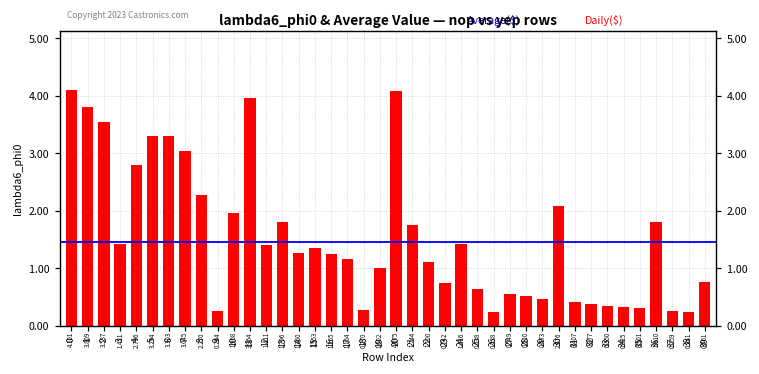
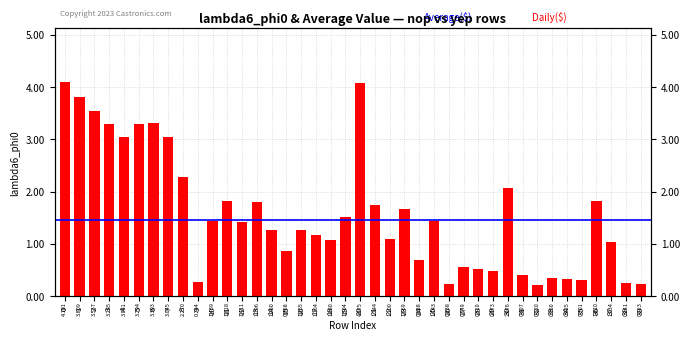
3: 1.421 -> 3.285
4: 2.796 -> 3.051
10: 1.958 -> 1.439
11: 3.964 -> 1.818
15: 1.353 -> 0.868
18: 0.270 -> 1.080
19: 1.002 -> 1.504
23: 0.742 -> 1.669
24: 1.416 -> 0.688
25: 0.638 -> 1.443
32: 0.377 -> 0.220
37: 0.259 -> 1.034
39: 0.761 -> 0.223
